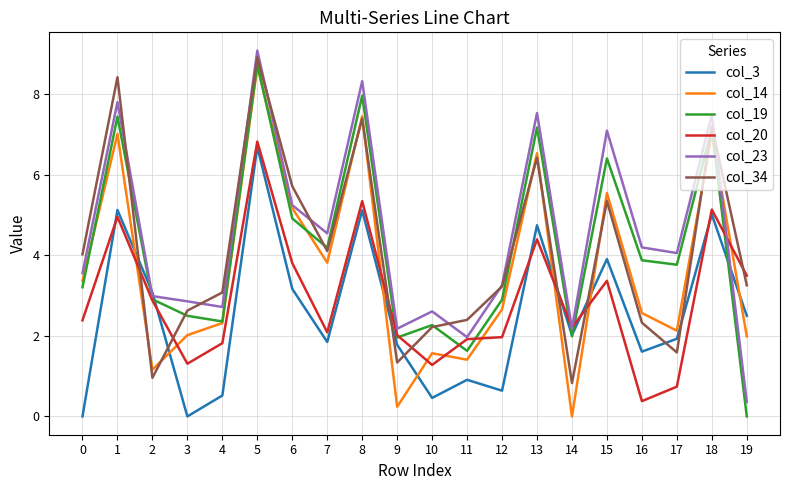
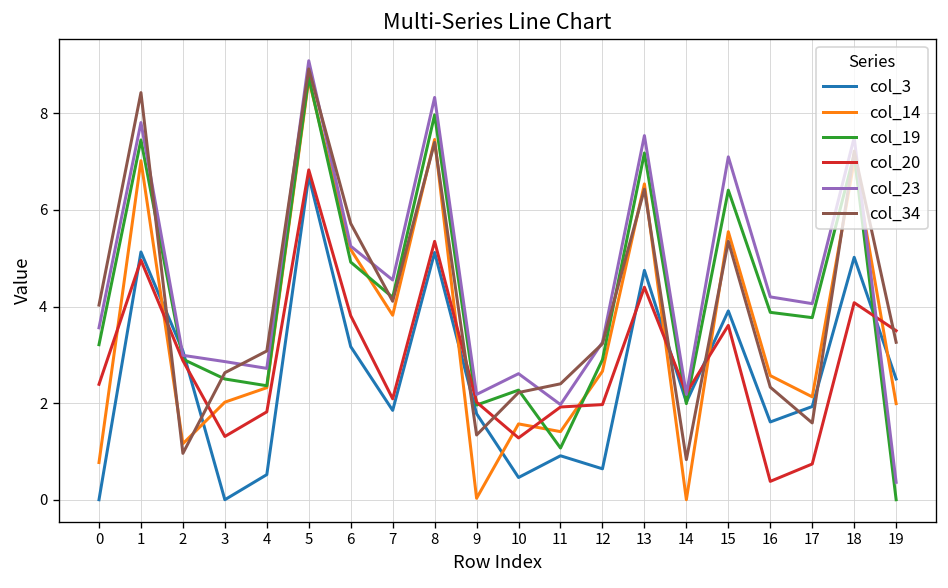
col_14, 0: 3.4 -> 0.8
col_14, 9: 0.2 -> 0.0
col_19, 11: 1.6 -> 1.1
col_20, 15: 3.4 -> 3.6
col_20, 18: 5.1 -> 4.1
